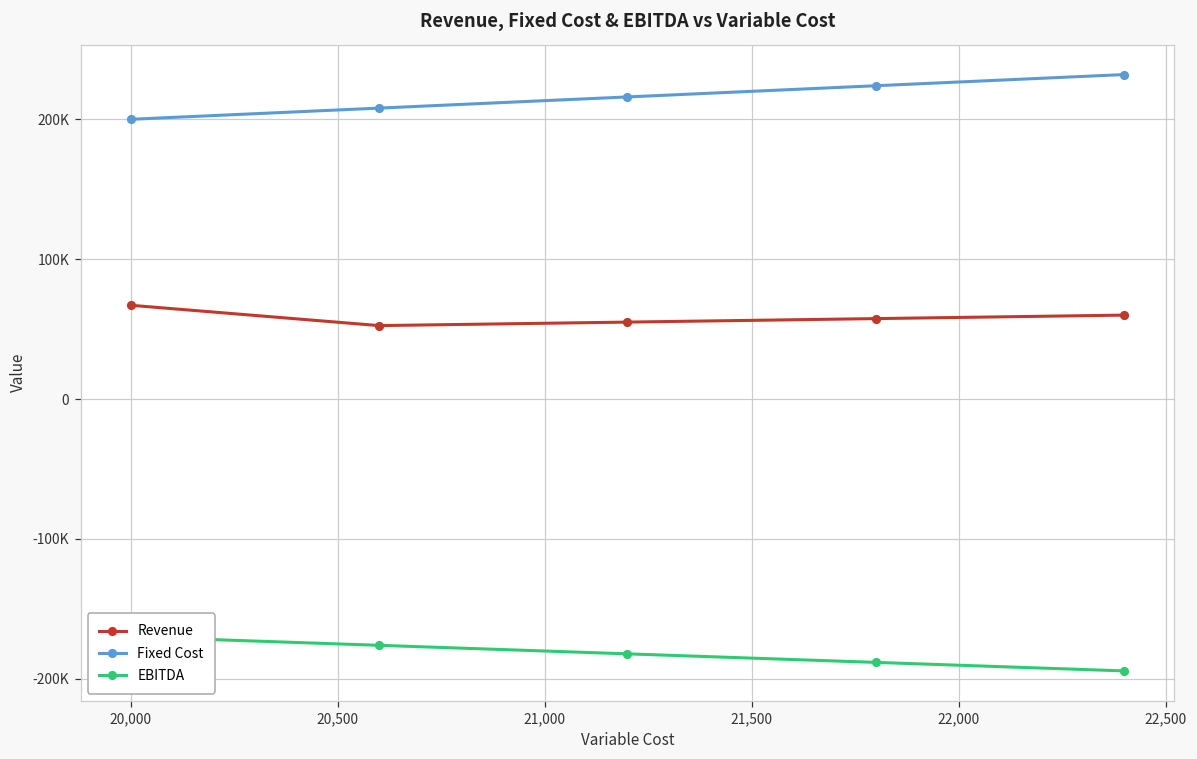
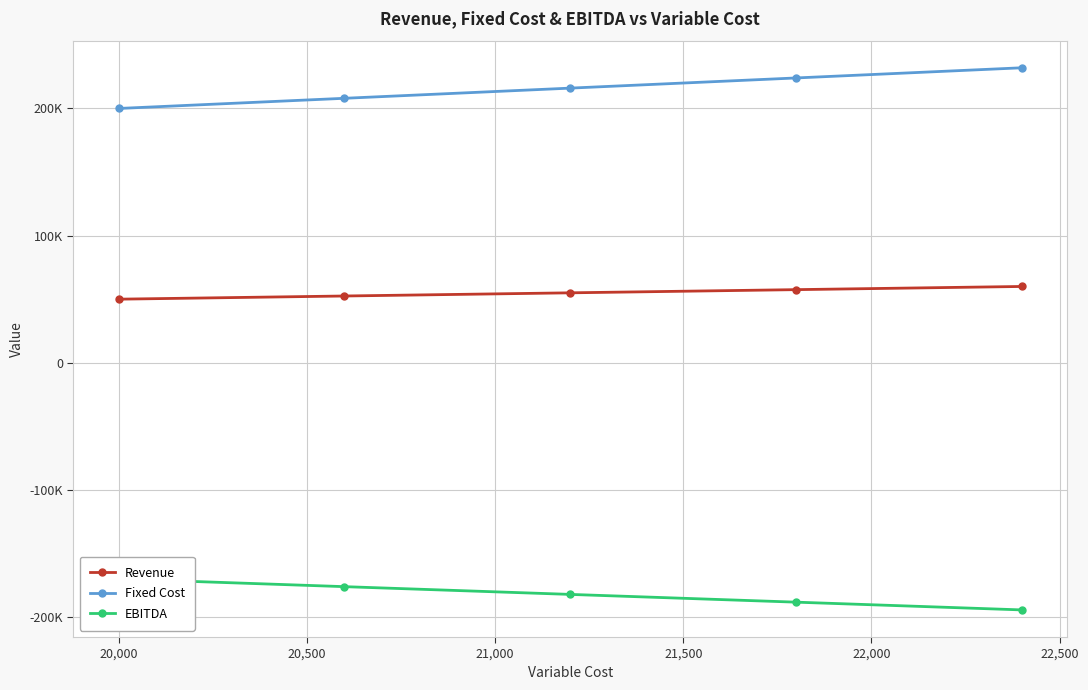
Revenue, 20,000: 67000 -> 50000
